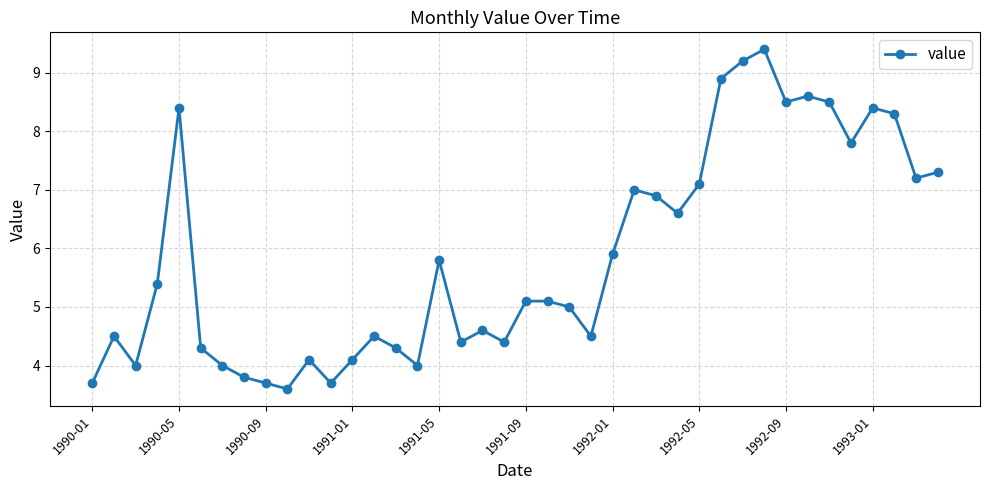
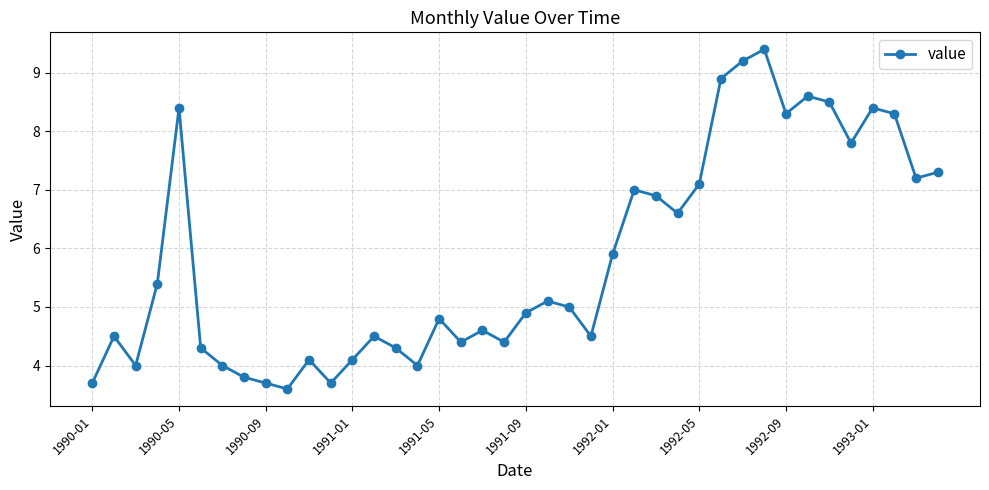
1991-05: 5.8 -> 4.8
1991-09: 5.1 -> 4.9
1992-09: 8.5 -> 8.3
